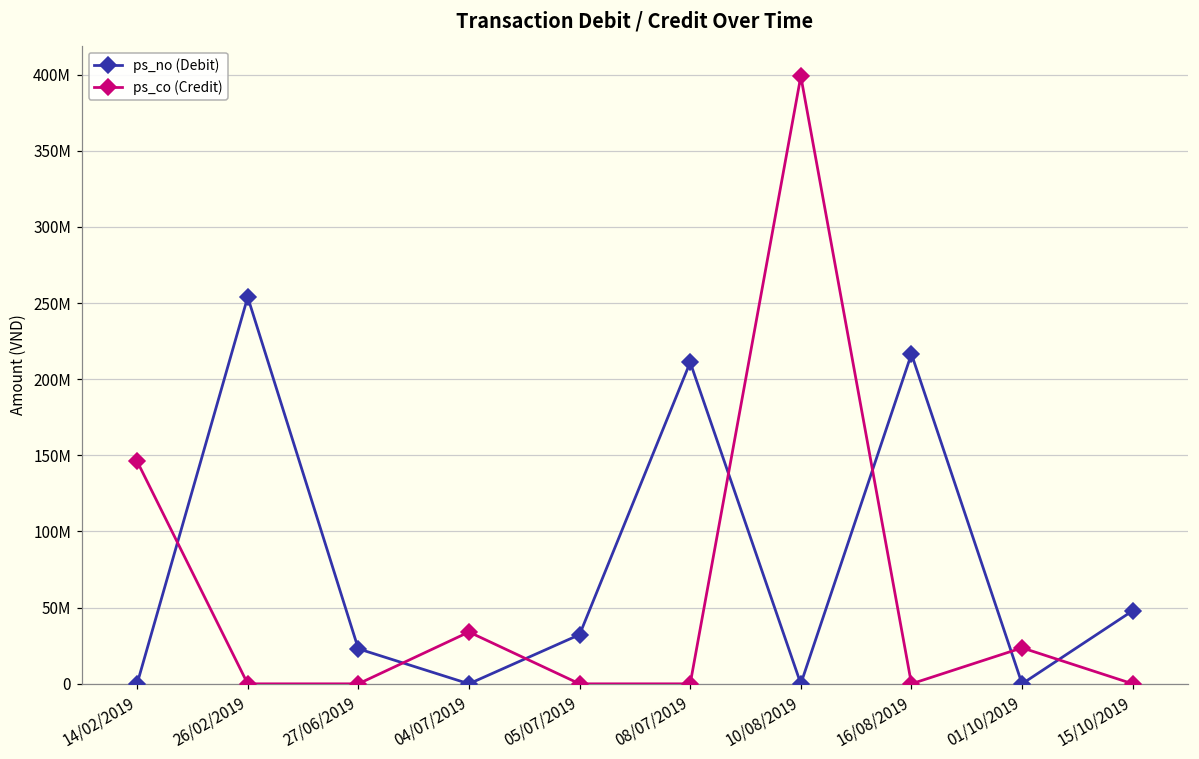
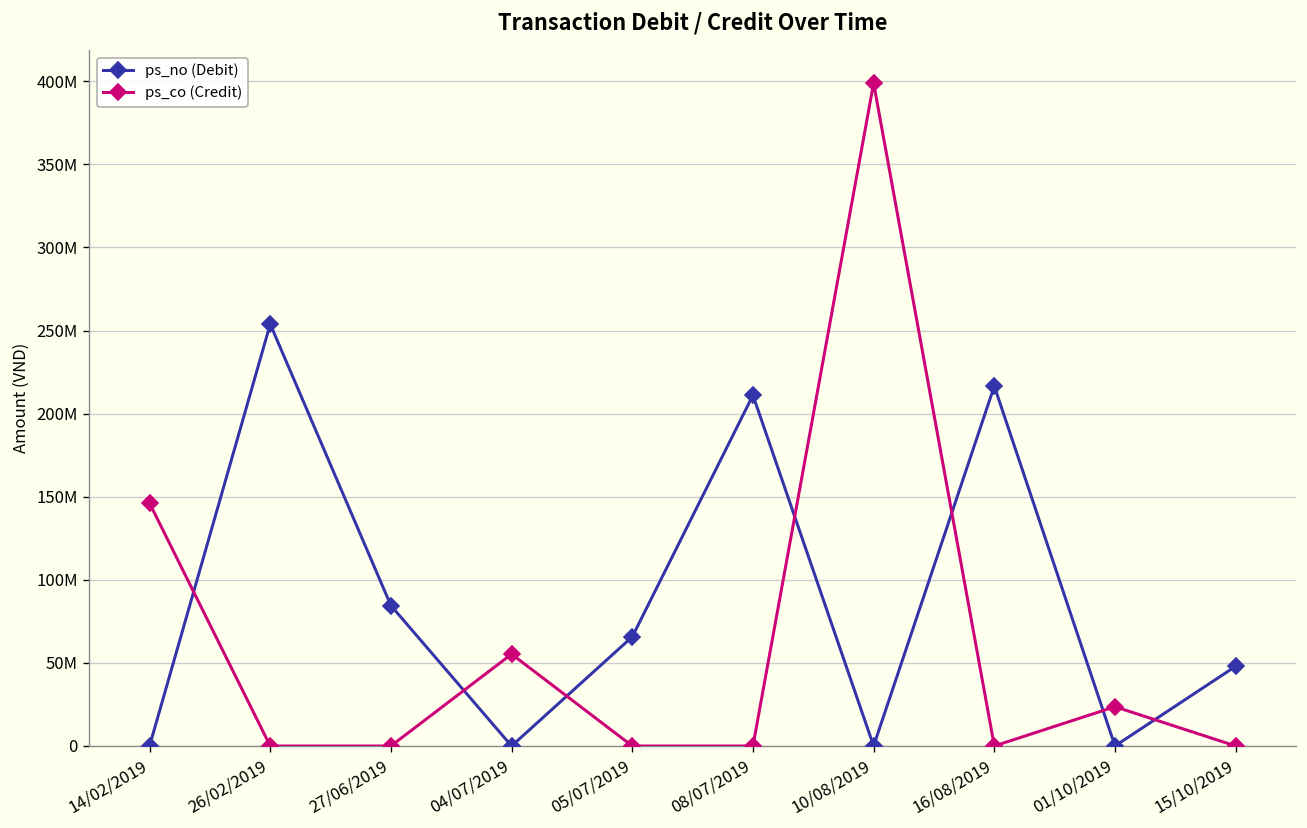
ps_no (Debit), 27/06/2019: 23000000 -> 85000000
ps_co (Credit), 04/07/2019: 34000000 -> 55000000
ps_no (Debit), 05/07/2019: 32000000 -> 66000000
